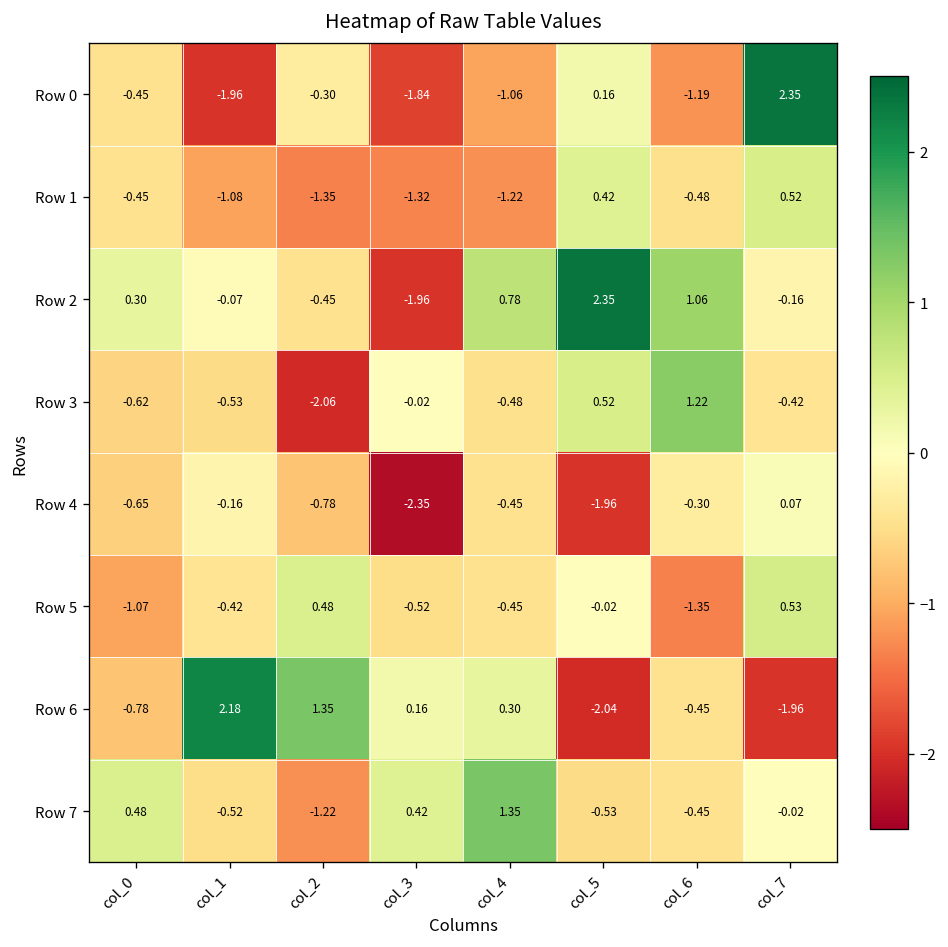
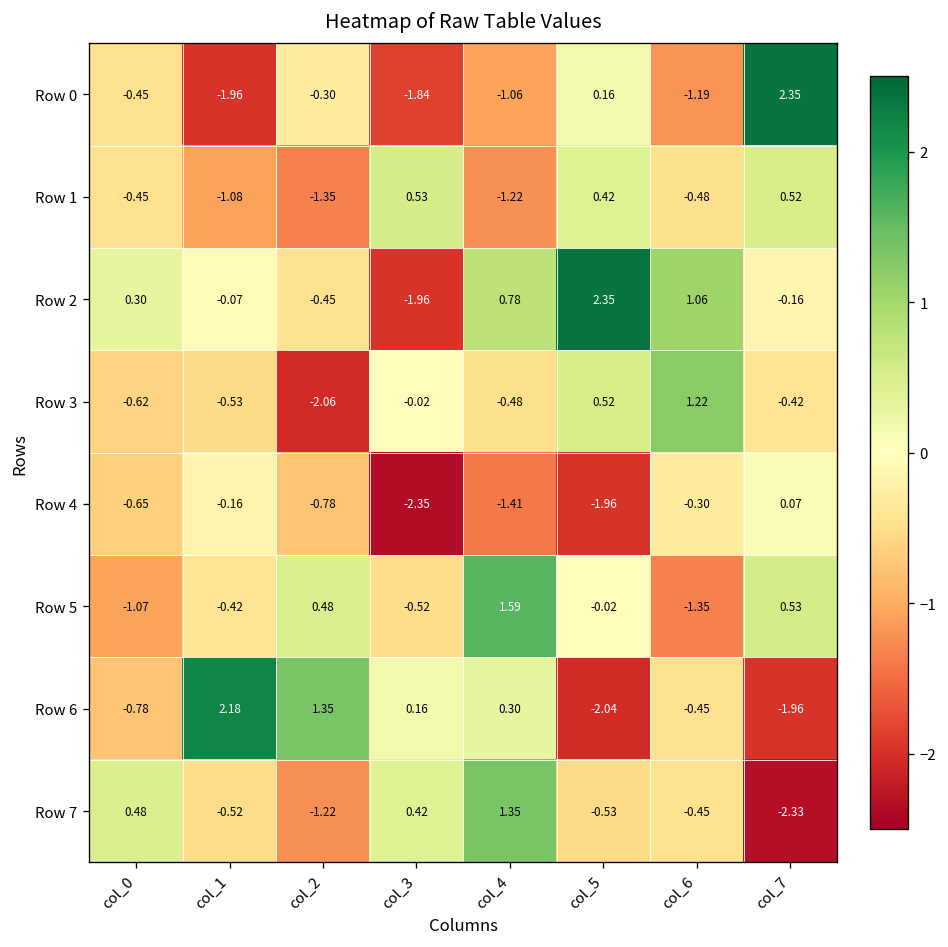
Row 1, col_3: -1.32 -> 0.53
Row 4, col_4: -0.45 -> -1.41
Row 5, col_4: -0.45 -> 1.59
Row 7, col_7: -0.02 -> -2.33
